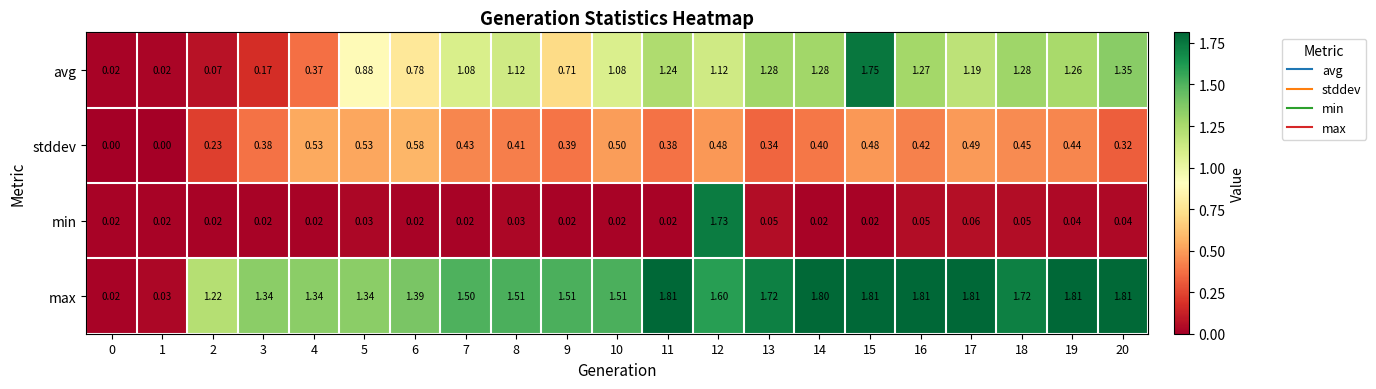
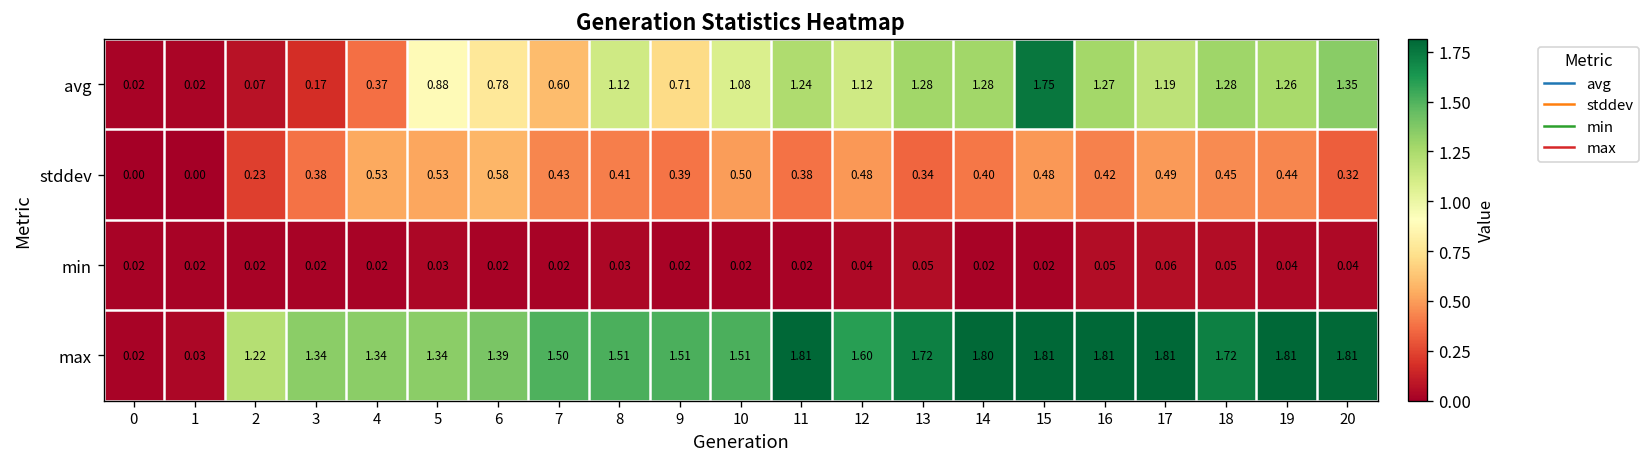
avg, 7: 1.08 -> 0.60
min, 12: 1.73 -> 0.04
